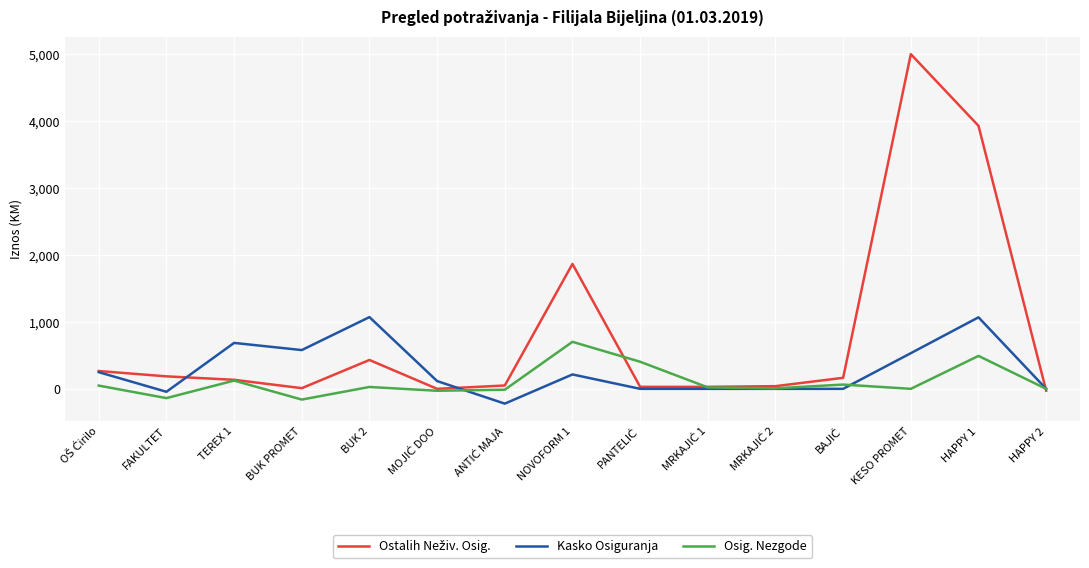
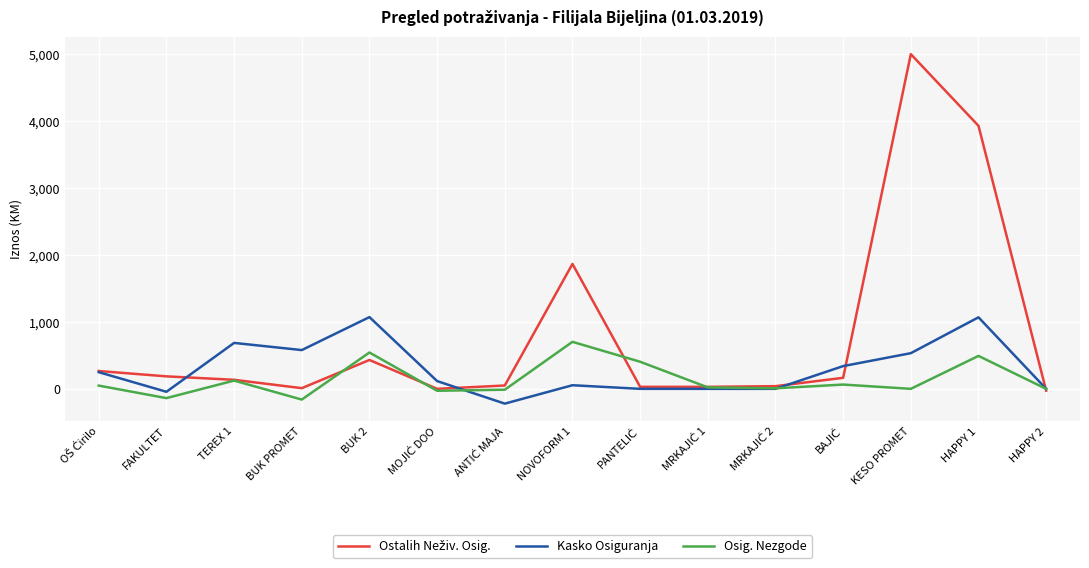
Osig. Nezgode, BUK 2: 0 -> 500
Kasko Osiguranja, NOVOFORM 1: 200 -> 100
Kasko Osiguranja, BAJIĆ: 0 -> 300
